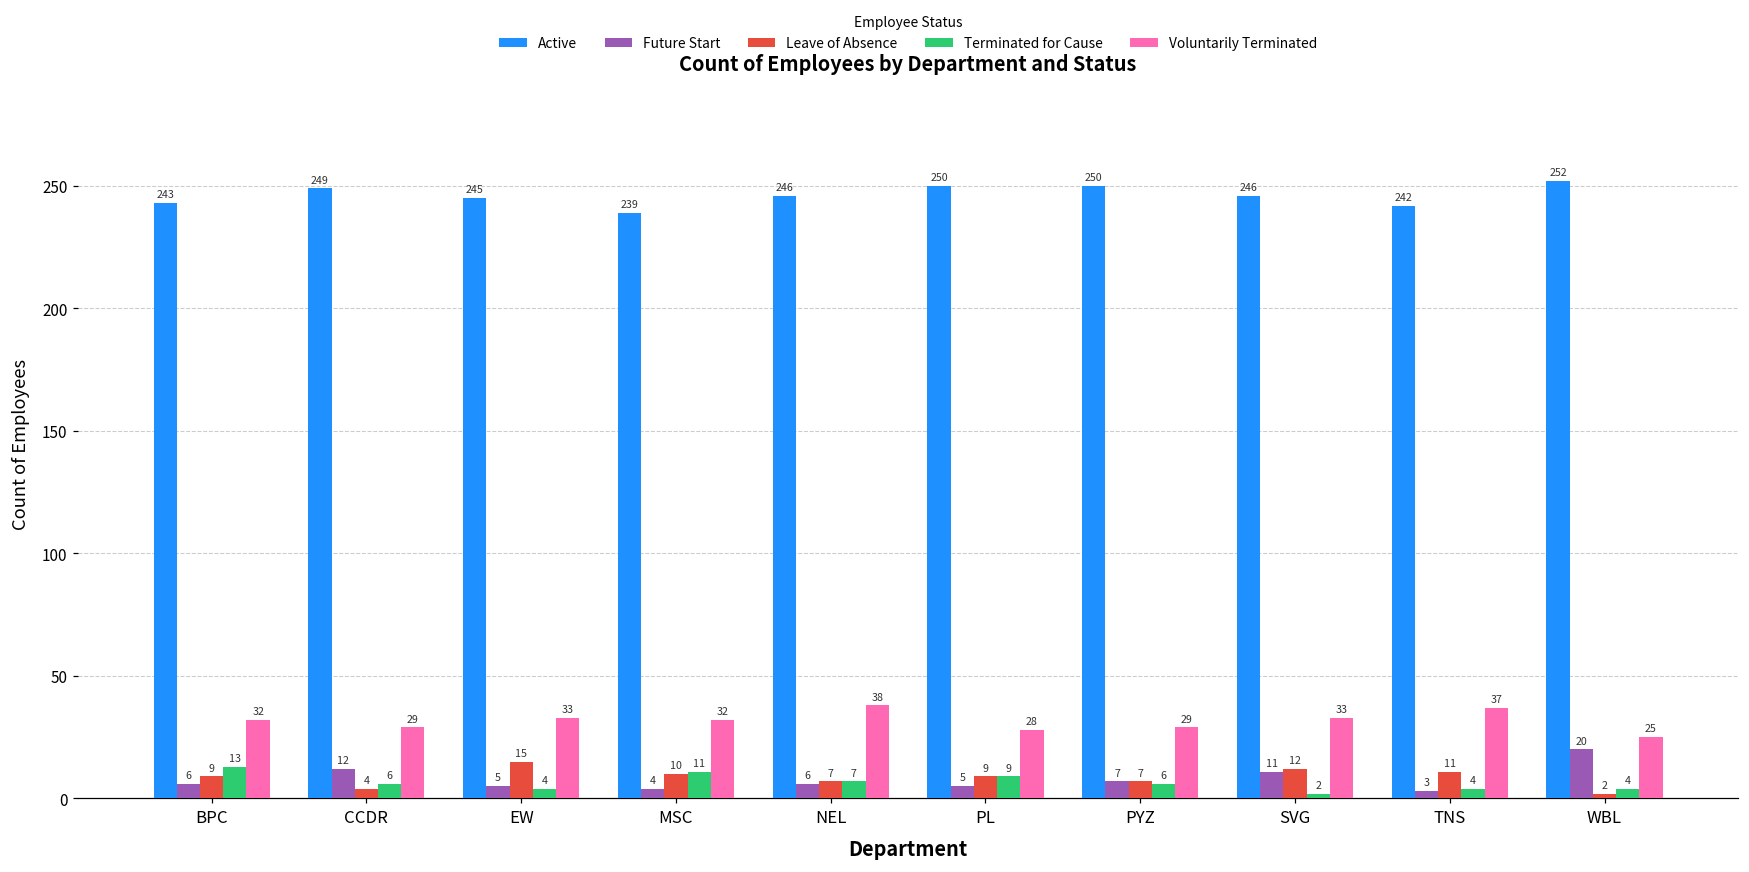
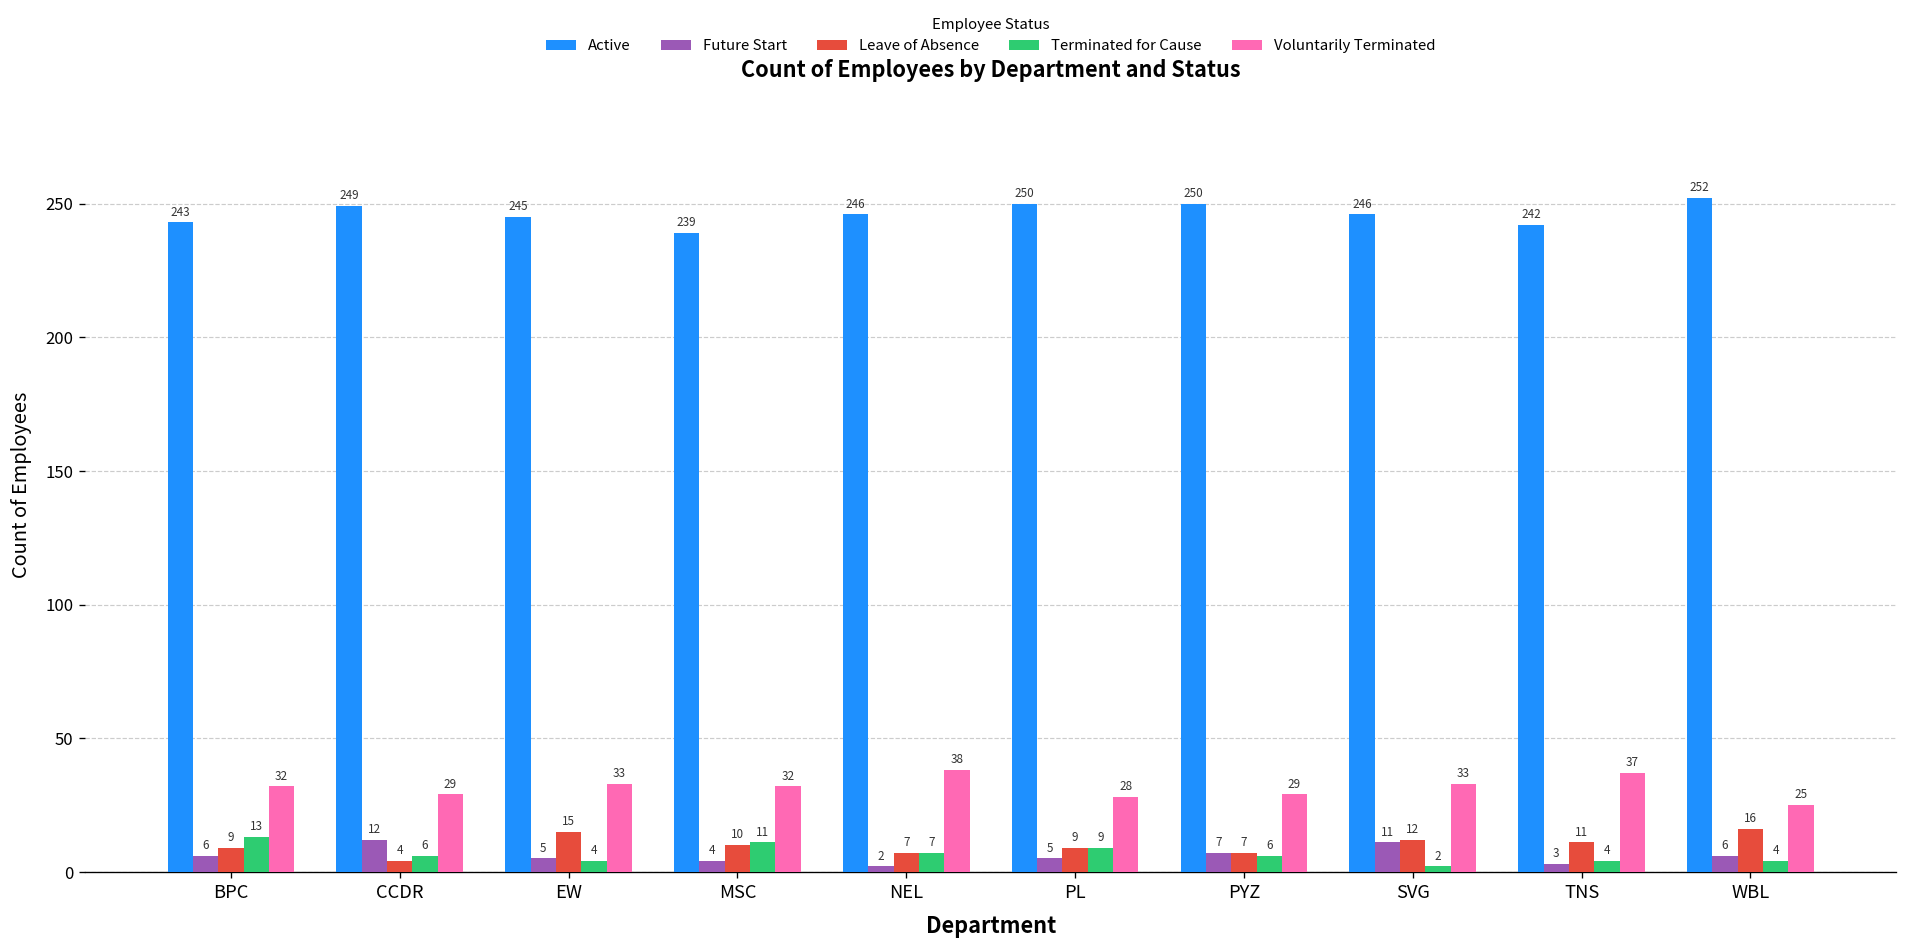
Future Start, NEL: 6 -> 2
Future Start, WBL: 20 -> 6
Leave of Absence, WBL: 2 -> 16
